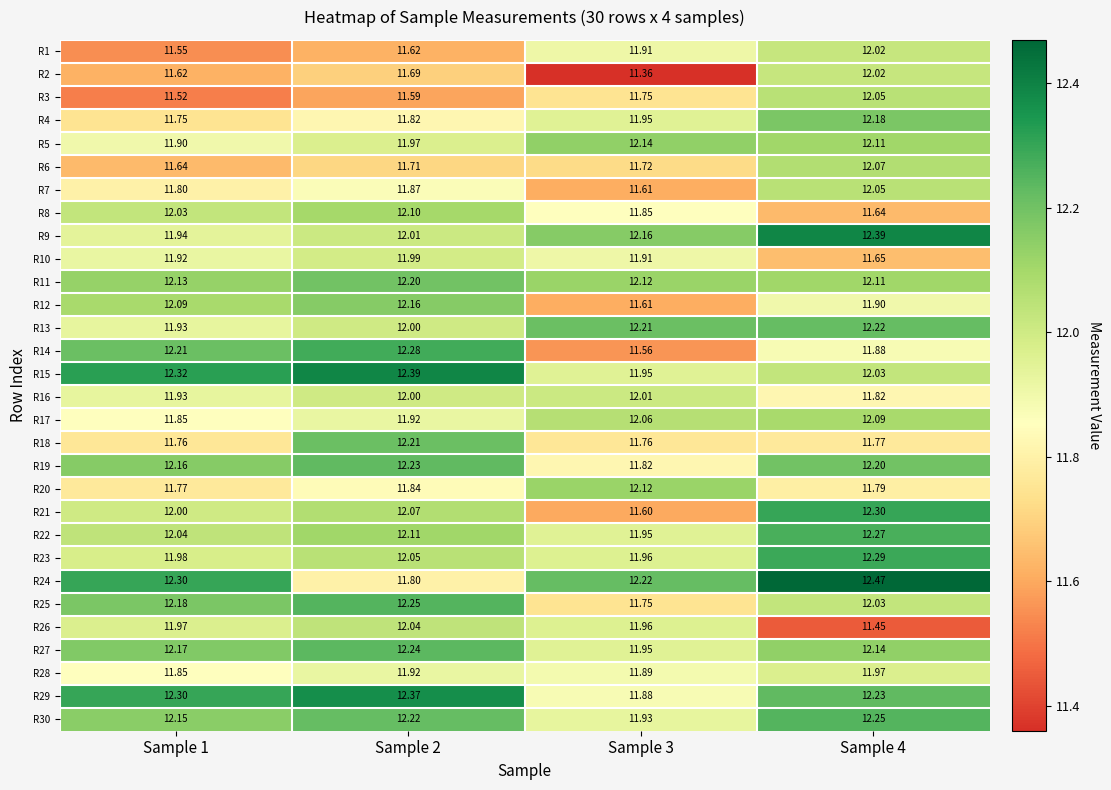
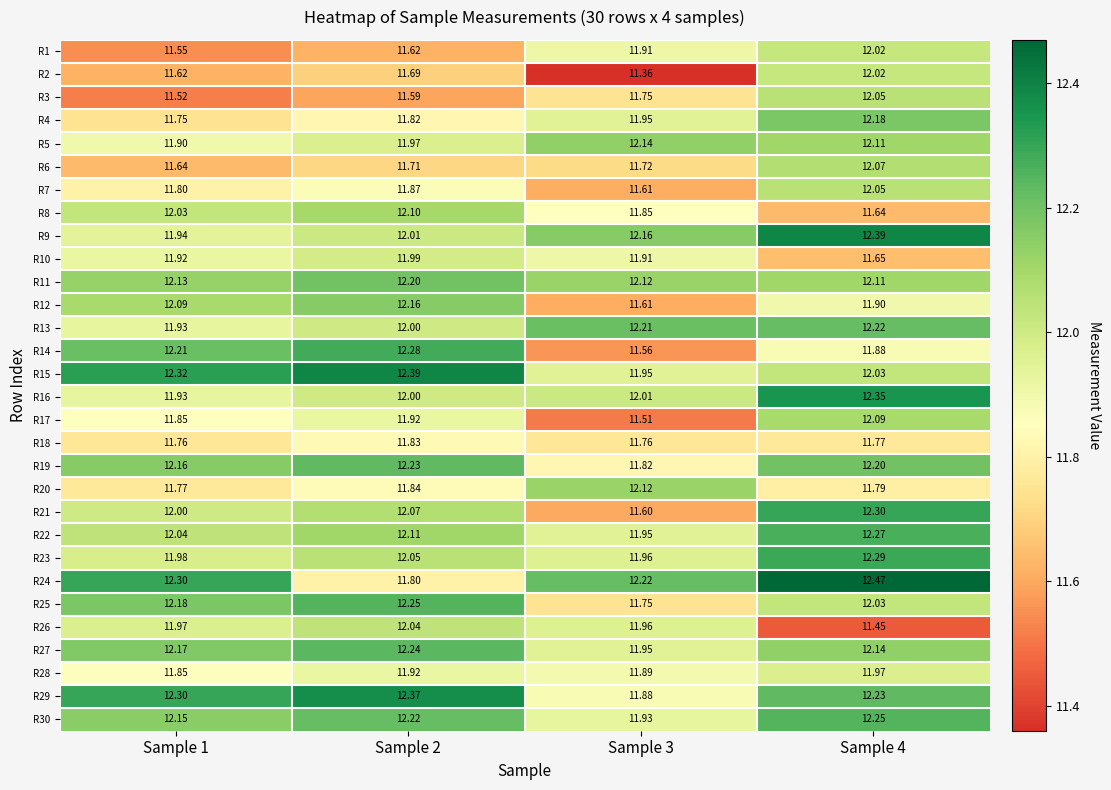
R16, Sample 4: 11.82 -> 12.35
R17, Sample 3: 12.06 -> 11.51
R18, Sample 2: 12.21 -> 11.83
